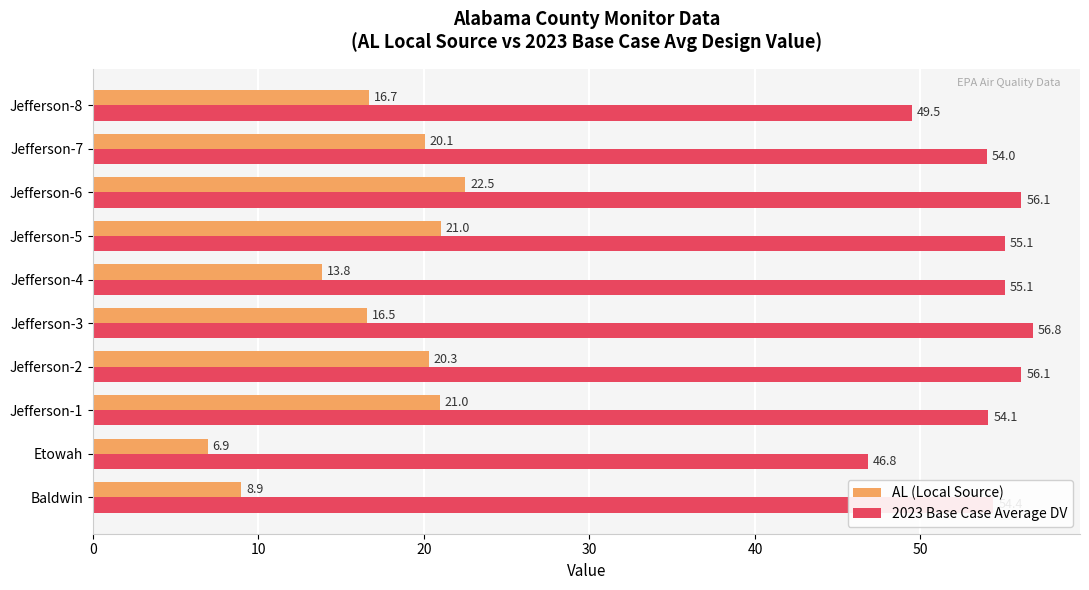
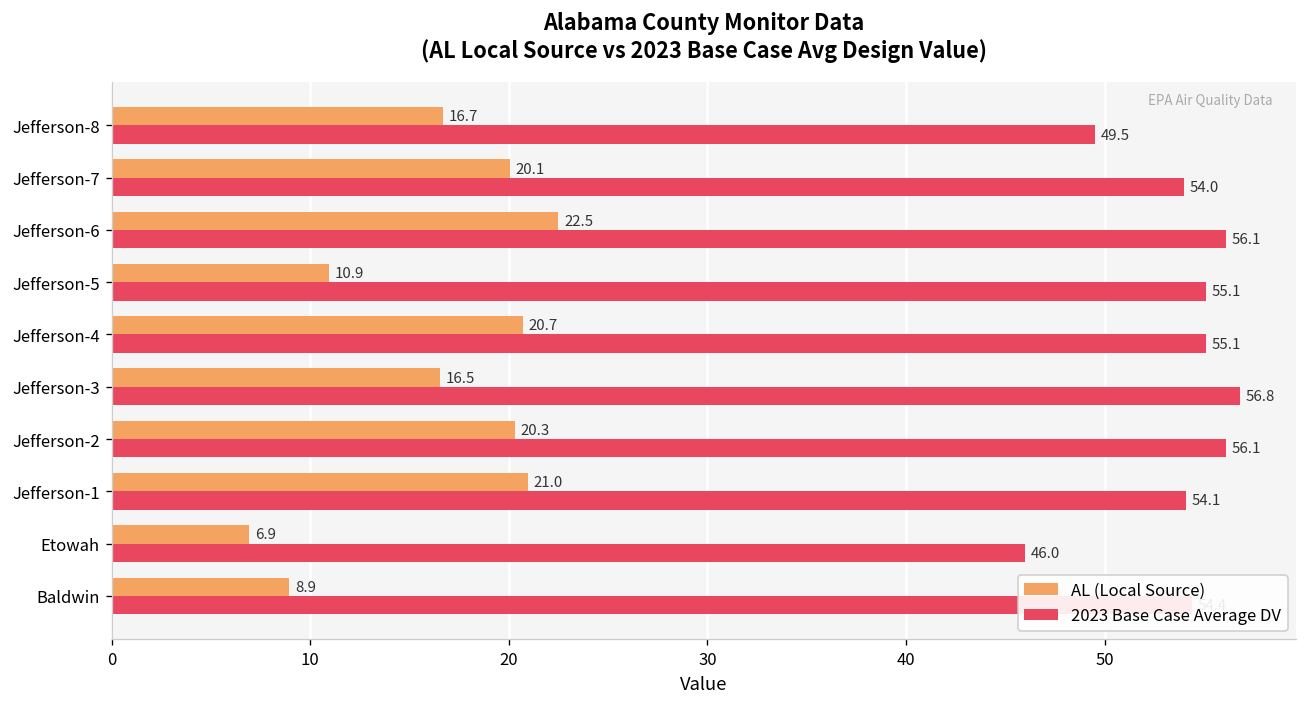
AL (Local Source), Jefferson-5: 21.0 -> 10.9
AL (Local Source), Jefferson-4: 13.8 -> 20.7
2023 Base Case Average DV, Etowah: 46.8 -> 46.0
